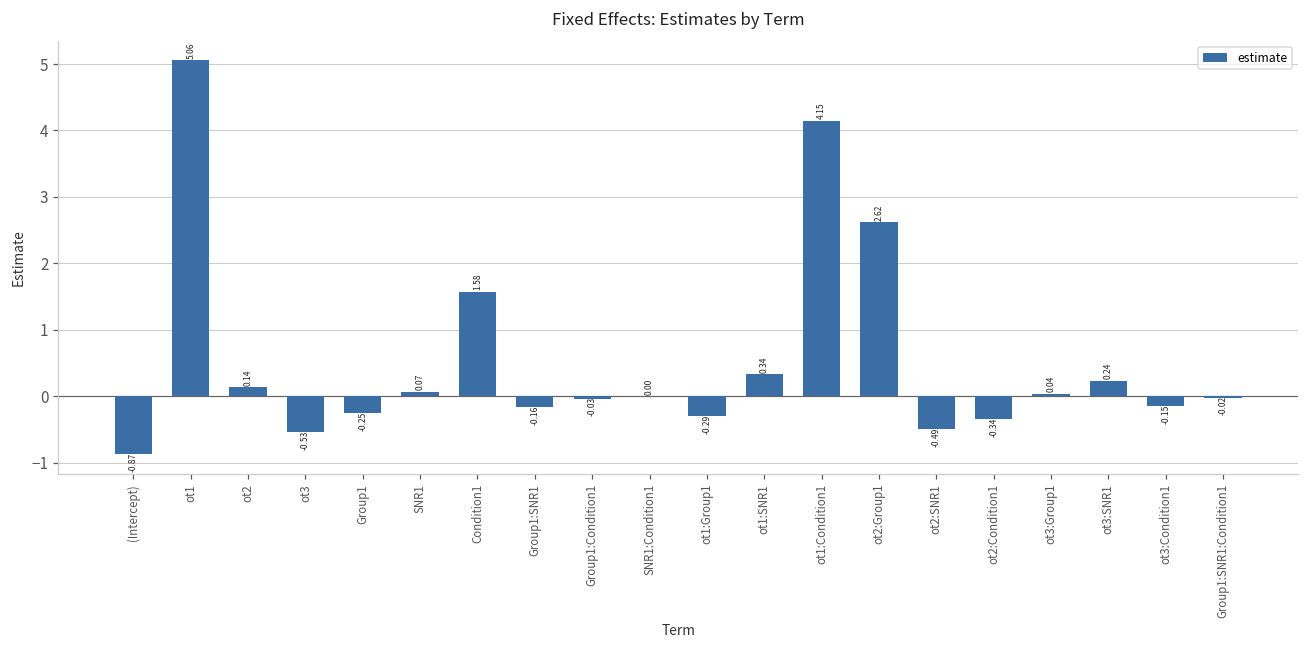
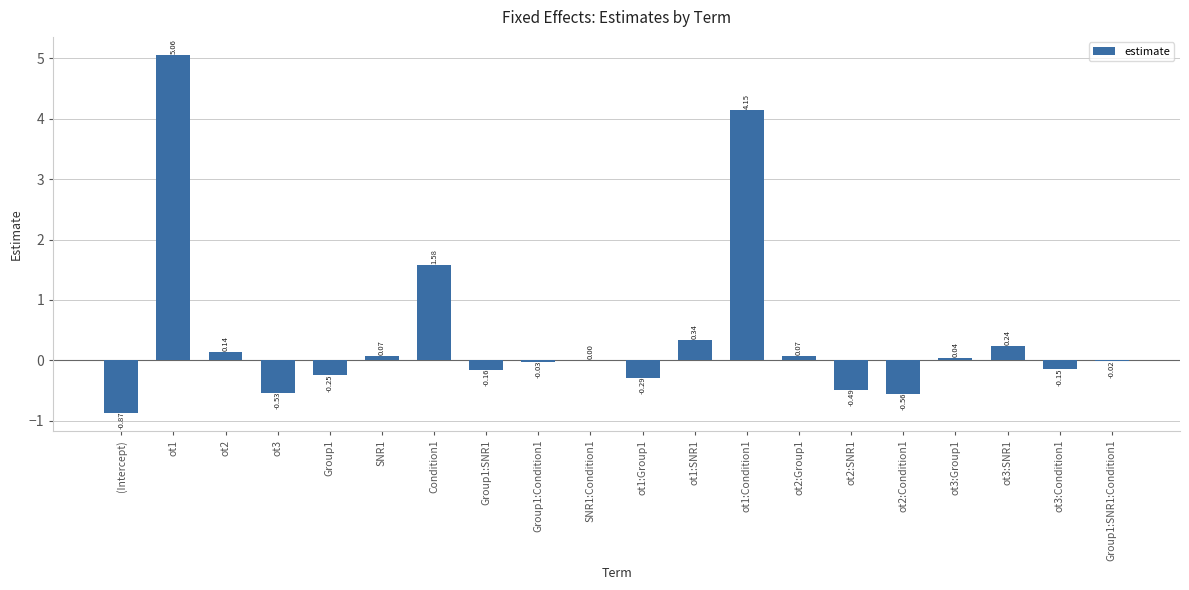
ot2:Group1: 2.62 -> 0.07
ot2:Condition1: -0.34 -> -0.56
